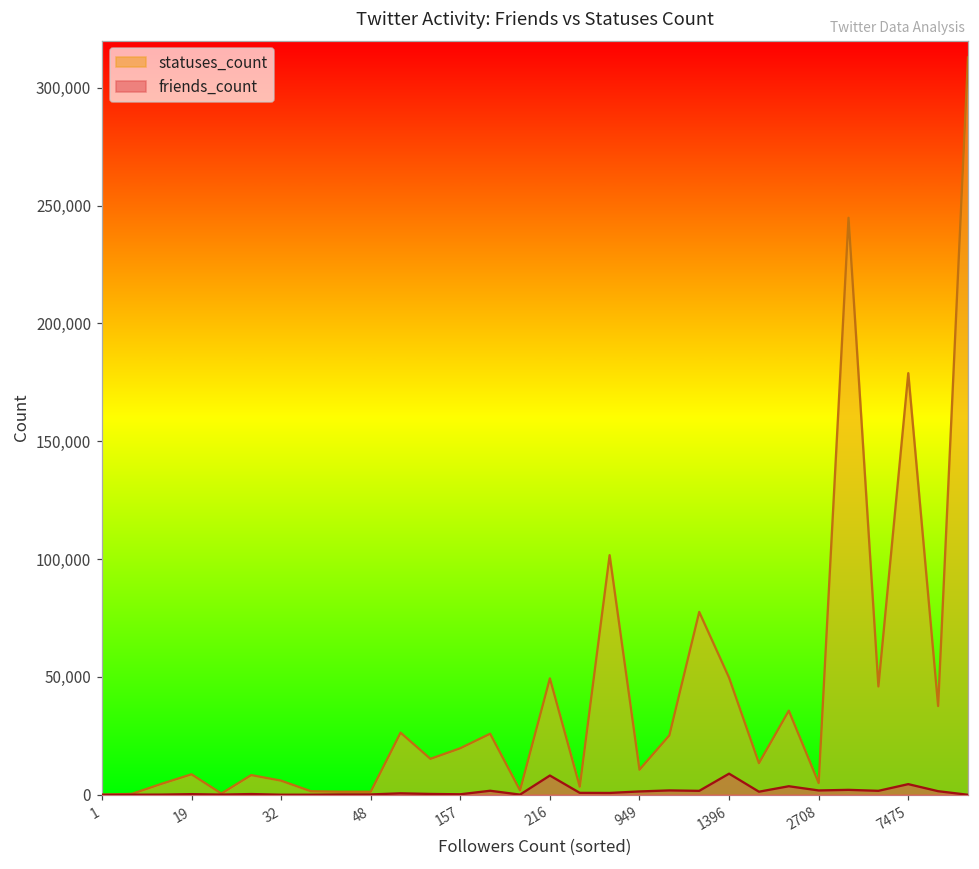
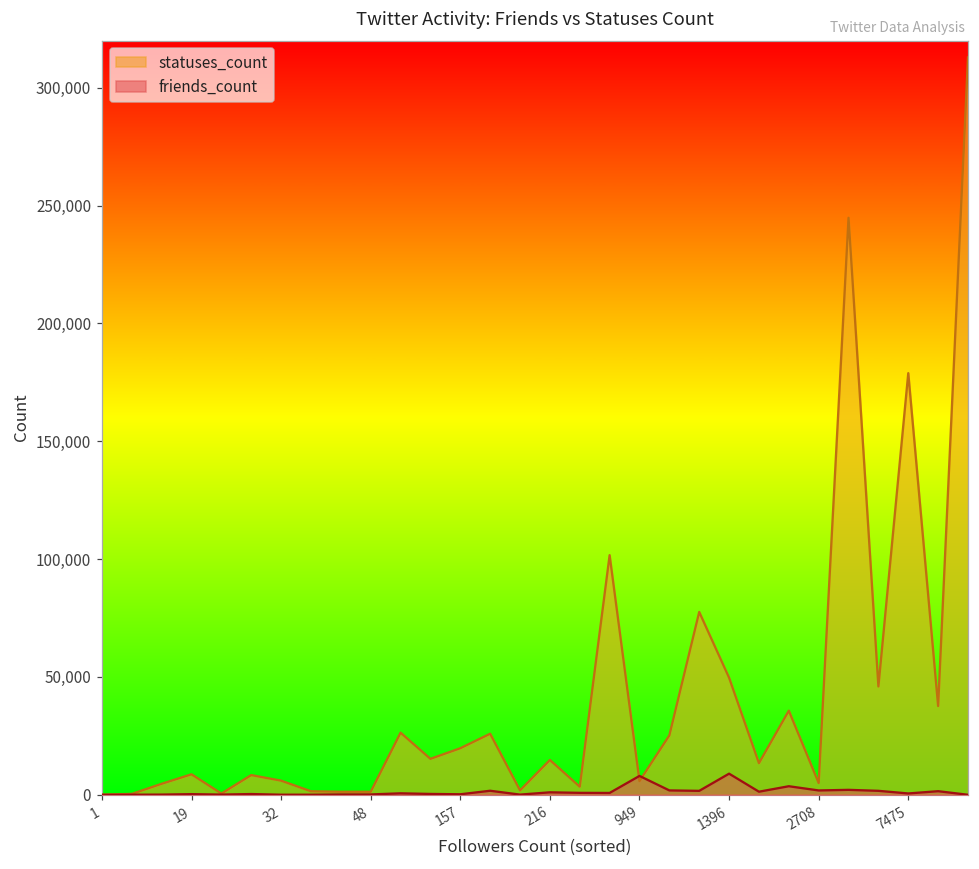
statuses_count, 216: 49,000 -> 15,000
friends_count, 216: 8,000 -> 1,000
statuses_count, 949: 11,000 -> 6,000
friends_count, 949: 1,000 -> 8,000
friends_count, 7475: 5,000 -> 1,000
